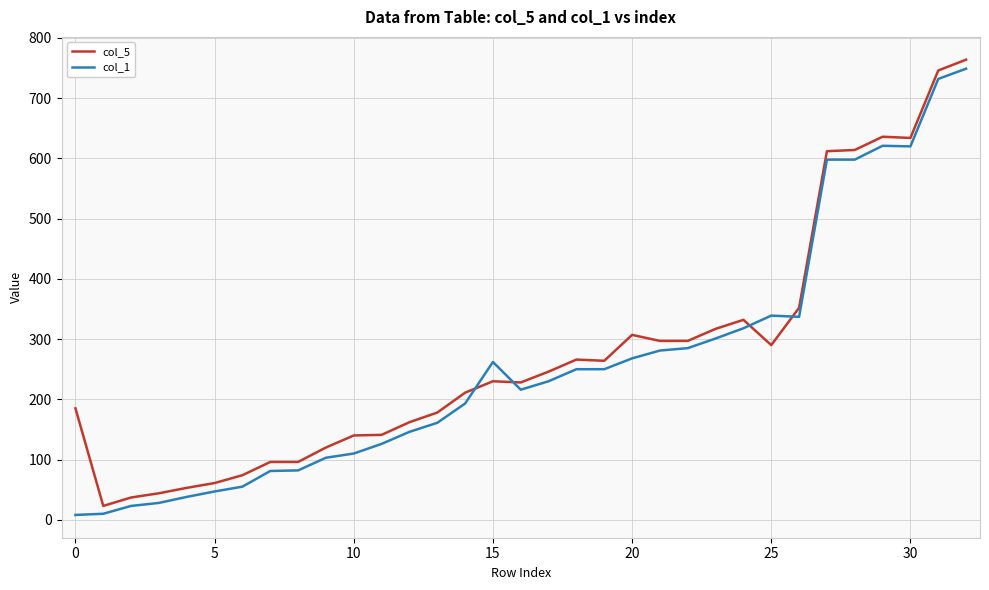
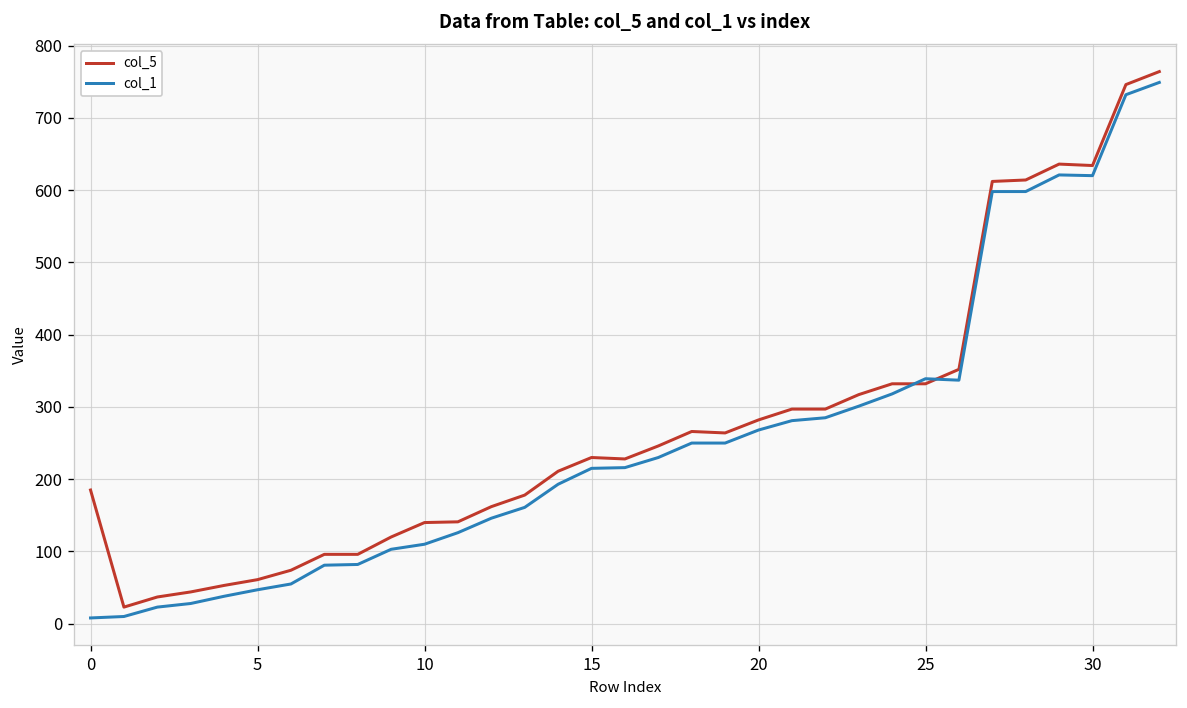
col_1, 15: 260 -> 220
col_5, 20: 310 -> 280
col_5, 25: 290 -> 330
